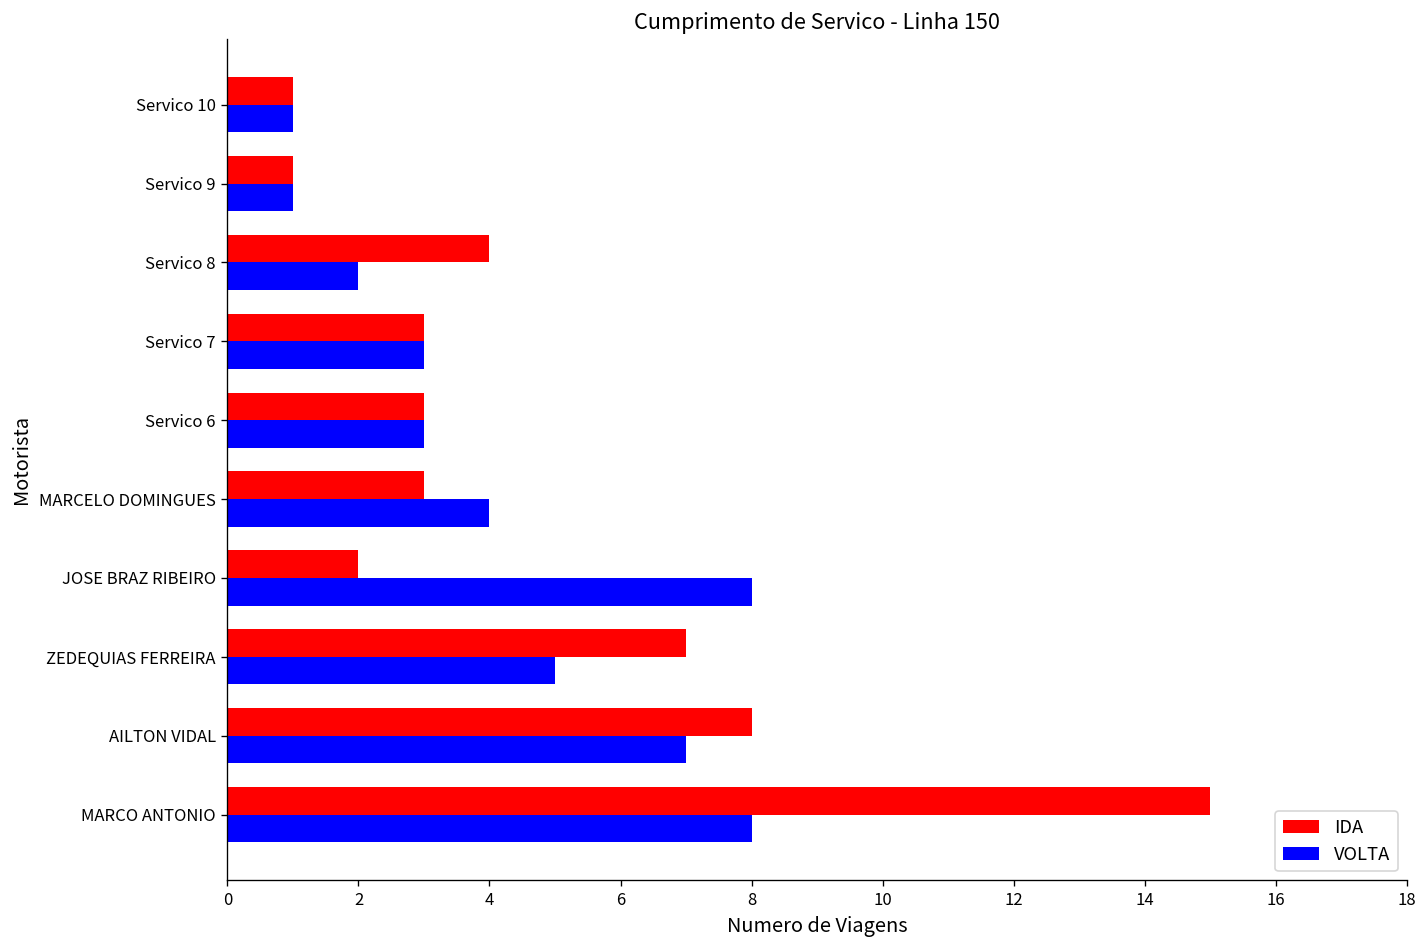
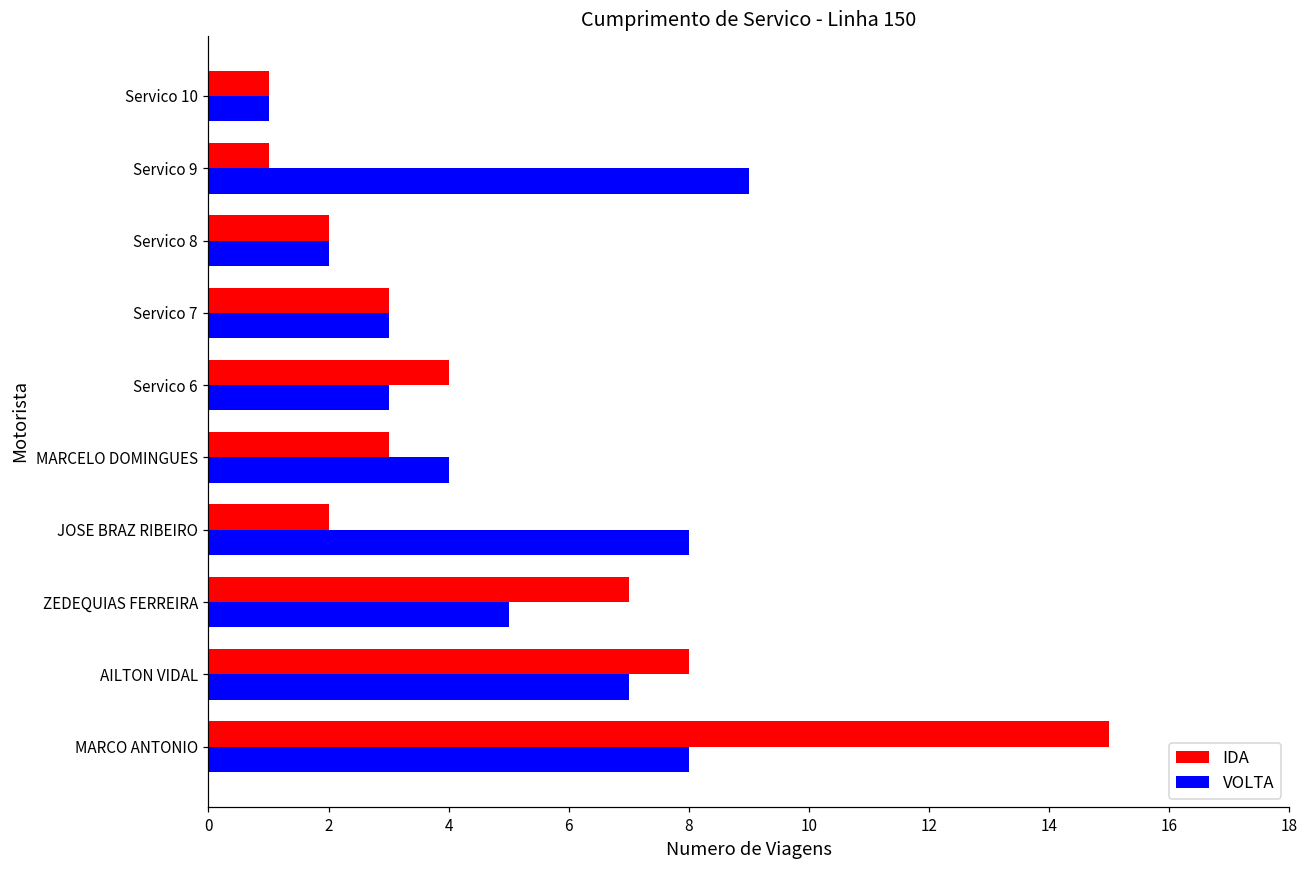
VOLTA, Servico 9: 1 -> 9
IDA, Servico 8: 4 -> 2
IDA, Servico 6: 3 -> 4
